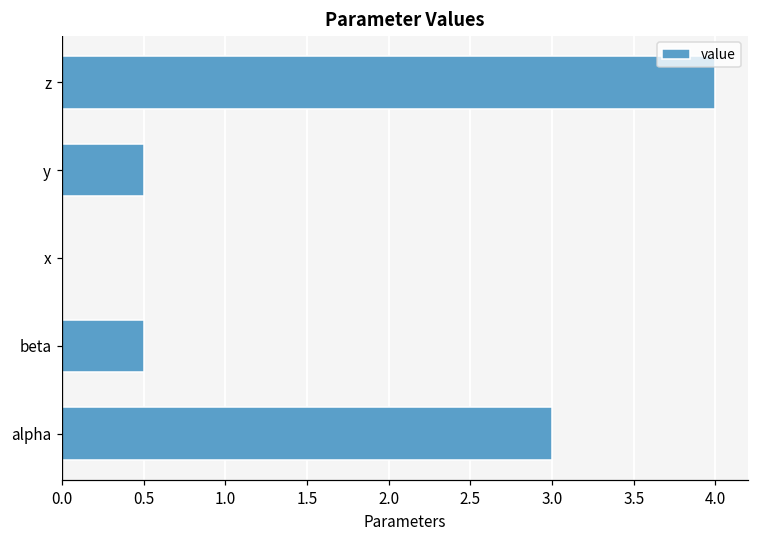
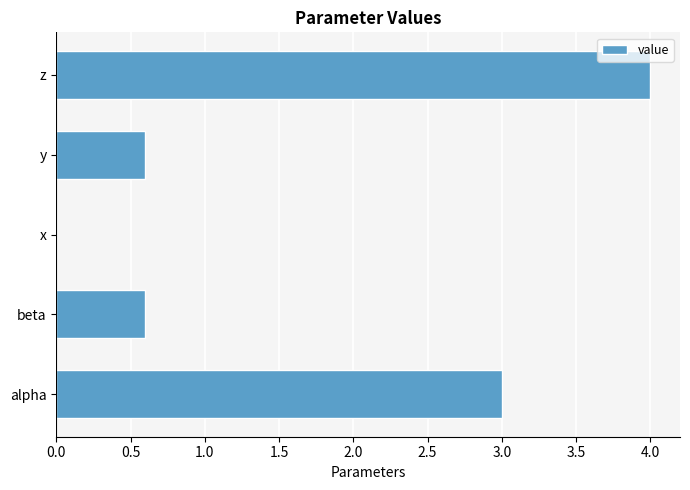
y: 0.5 -> 0.6
beta: 0.5 -> 0.6
